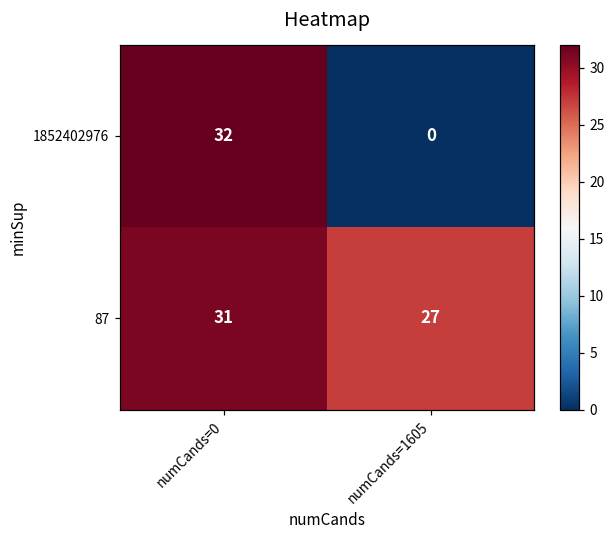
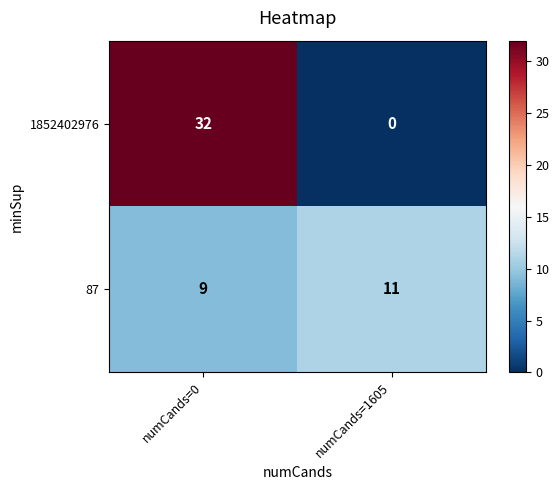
87, numCands=0: 31 -> 9
87, numCands=1605: 27 -> 11
